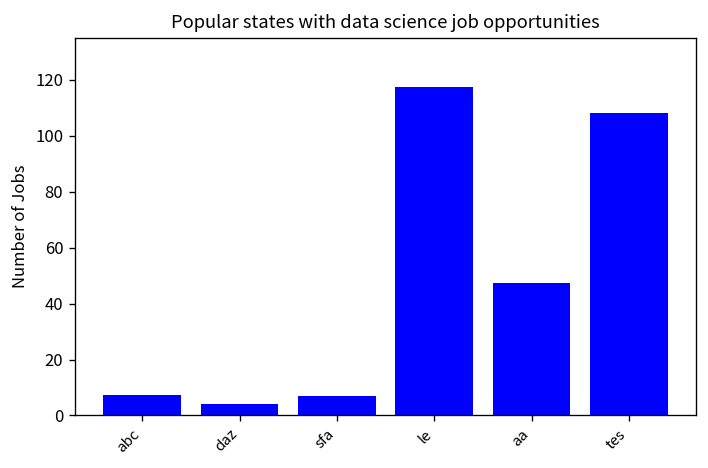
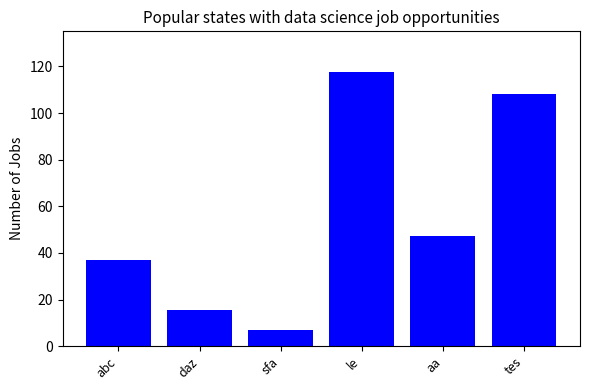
abc: 7 -> 37
daz: 4 -> 16
